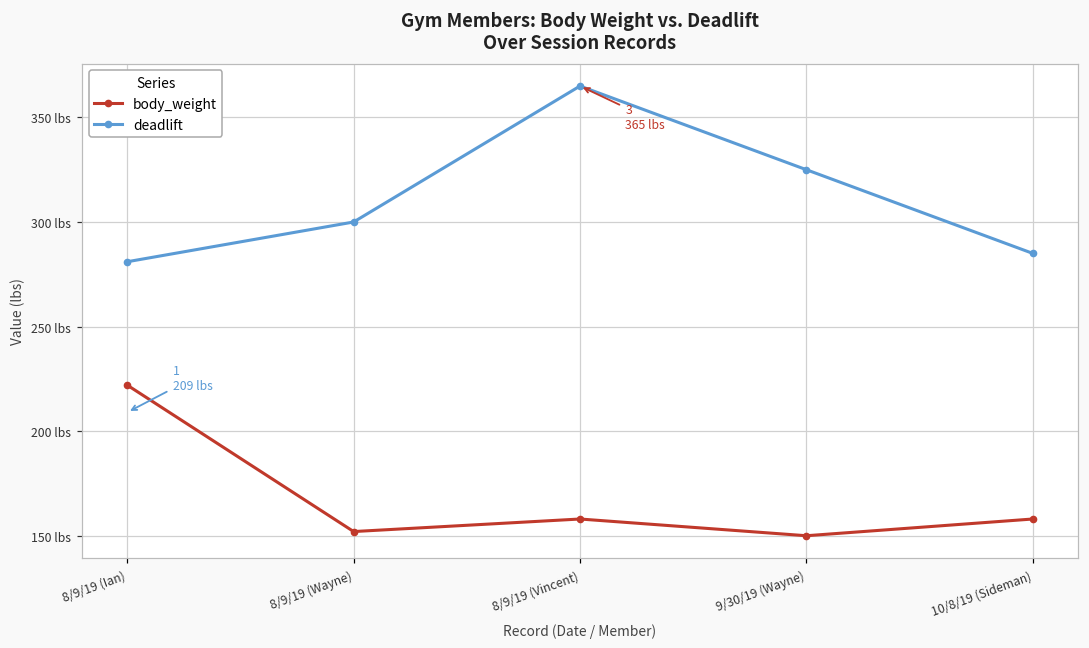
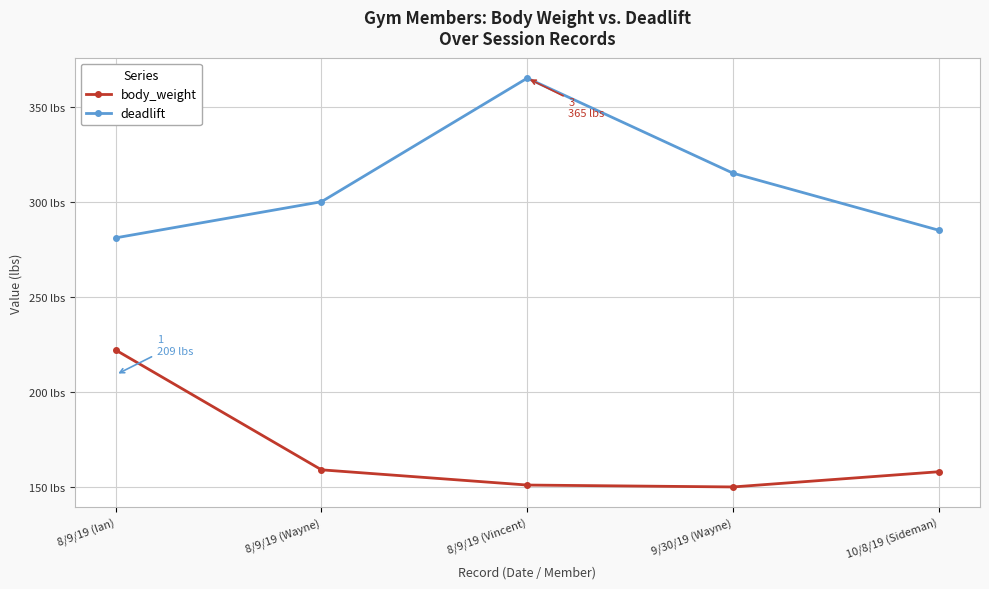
body_weight, 8/9/19 (Wayne): 152 lbs -> 159 lbs
body_weight, 8/9/19 (Vincent): 158 lbs -> 151 lbs
deadlift, 9/30/19 (Wayne): 325 lbs -> 315 lbs
